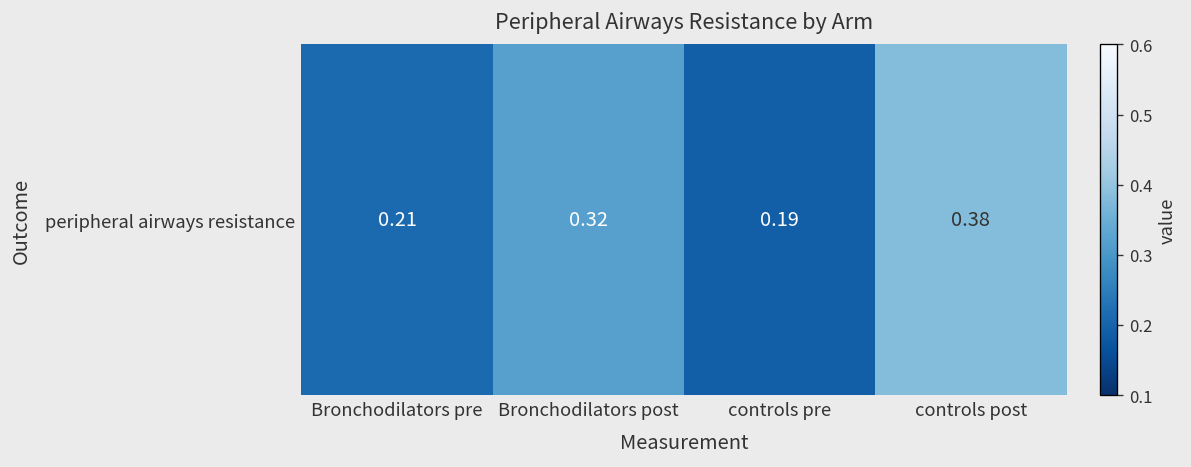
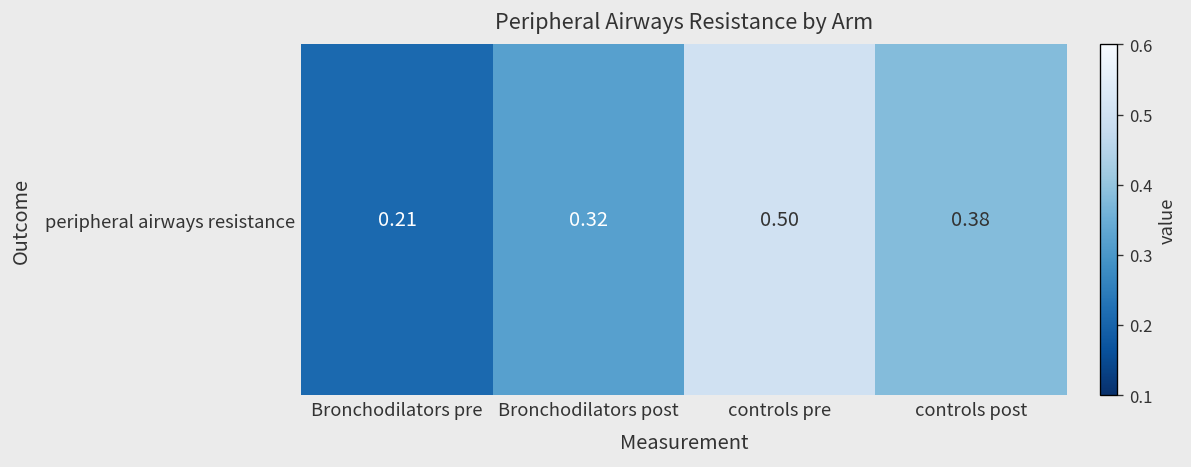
peripheral airways resistance, controls pre: 0.19 -> 0.50
